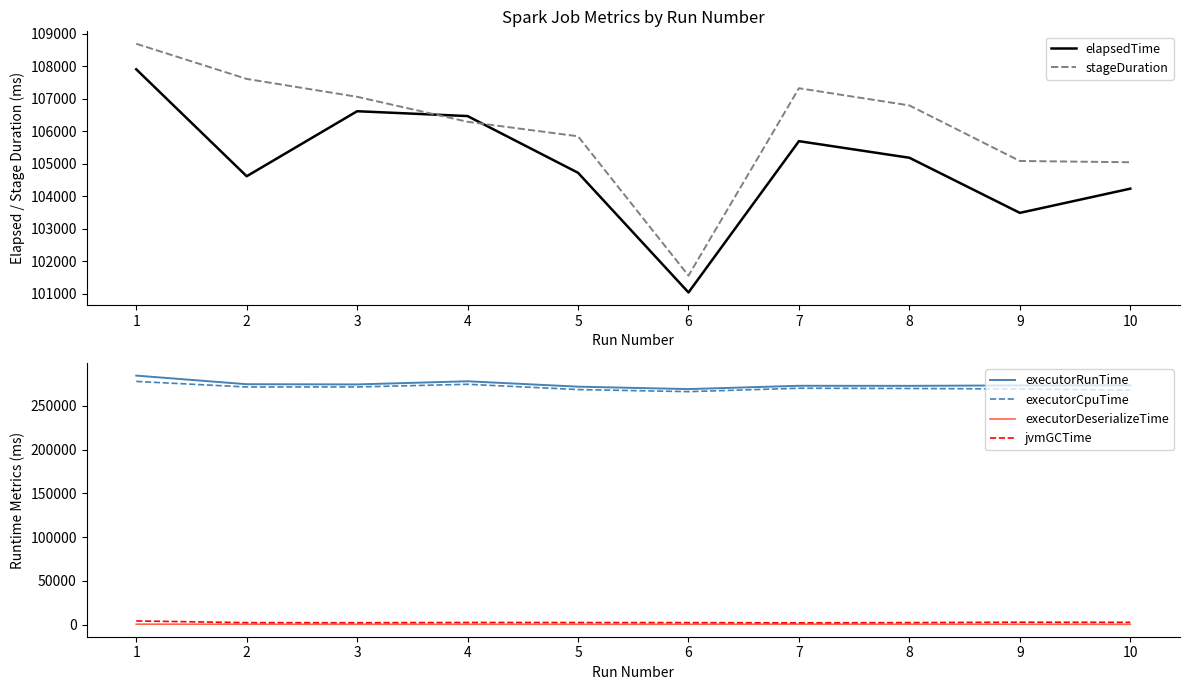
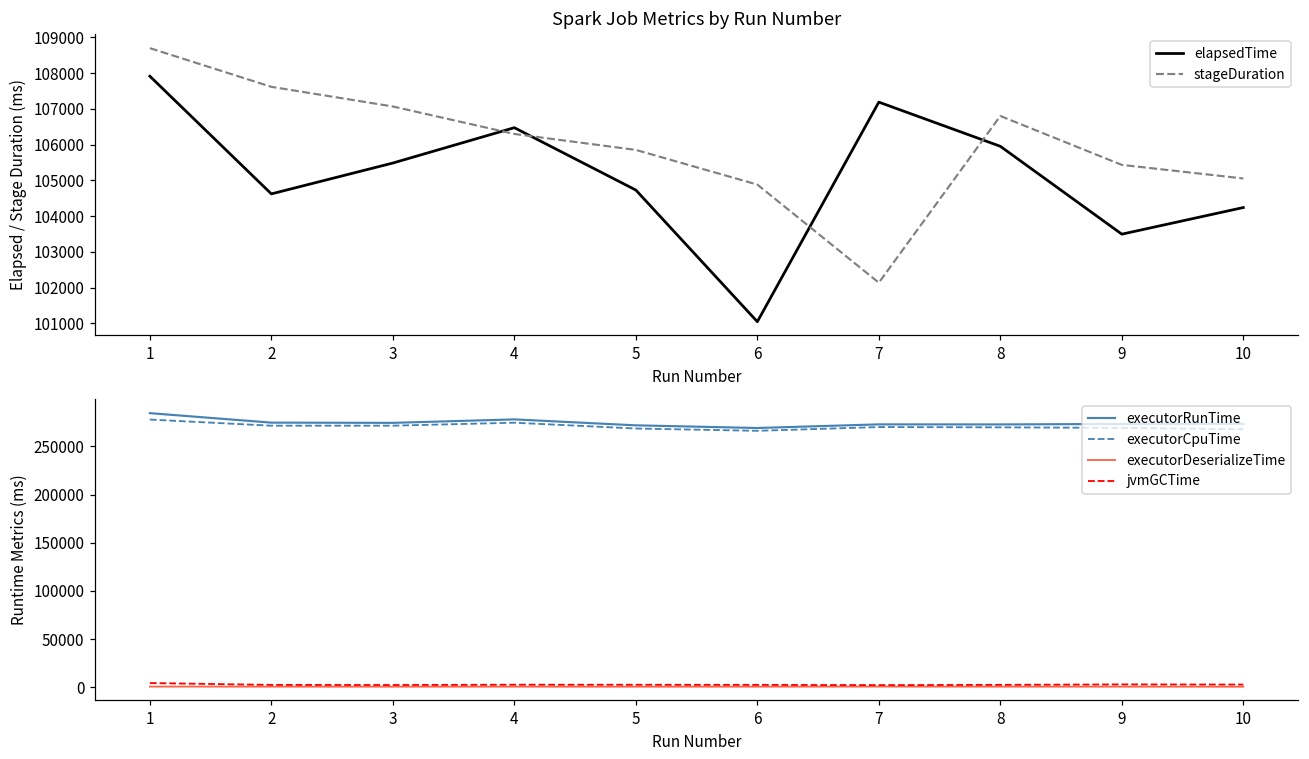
Spark Job Metrics by Run Number, elapsedTime, 3: 106600 -> 105500
Spark Job Metrics by Run Number, stageDuration, 6: 101600 -> 104900
Spark Job Metrics by Run Number, elapsedTime, 7: 105700 -> 107200
Spark Job Metrics by Run Number, stageDuration, 7: 107300 -> 102100
Spark Job Metrics by Run Number, elapsedTime, 8: 105200 -> 106000
Spark Job Metrics by Run Number, stageDuration, 9: 105100 -> 105400
